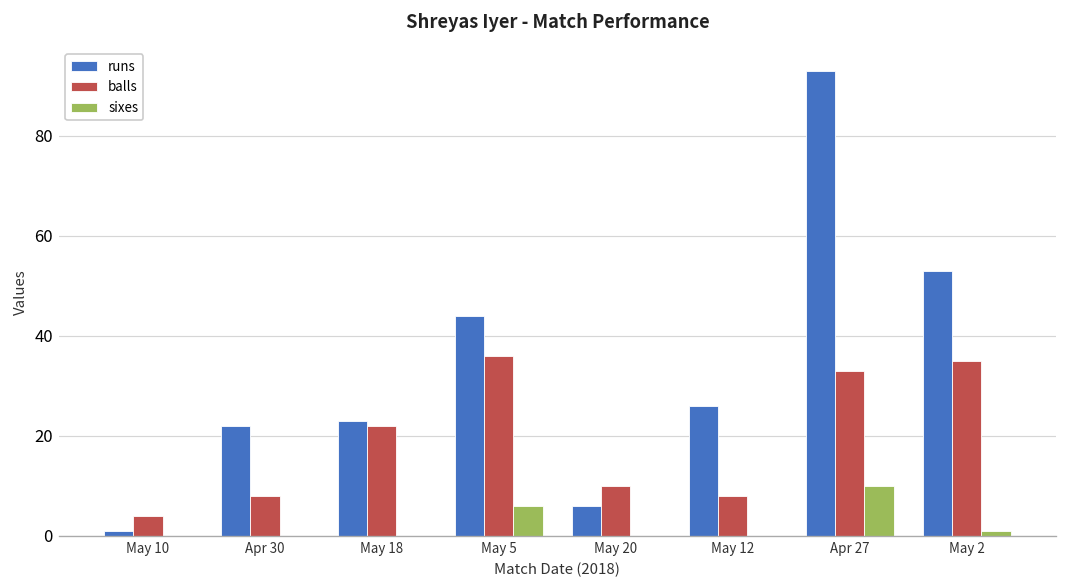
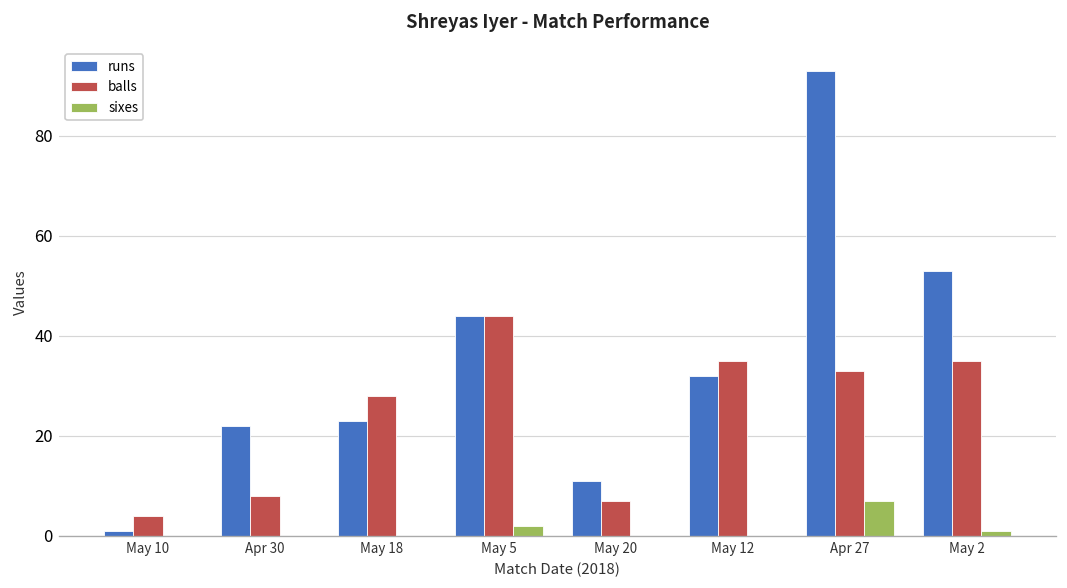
balls, May 18: 22 -> 28
balls, May 5: 36 -> 44
sixes, May 5: 6 -> 2
runs, May 20: 6 -> 11
balls, May 20: 10 -> 7
runs, May 12: 26 -> 32
balls, May 12: 8 -> 35
sixes, Apr 27: 10 -> 7
